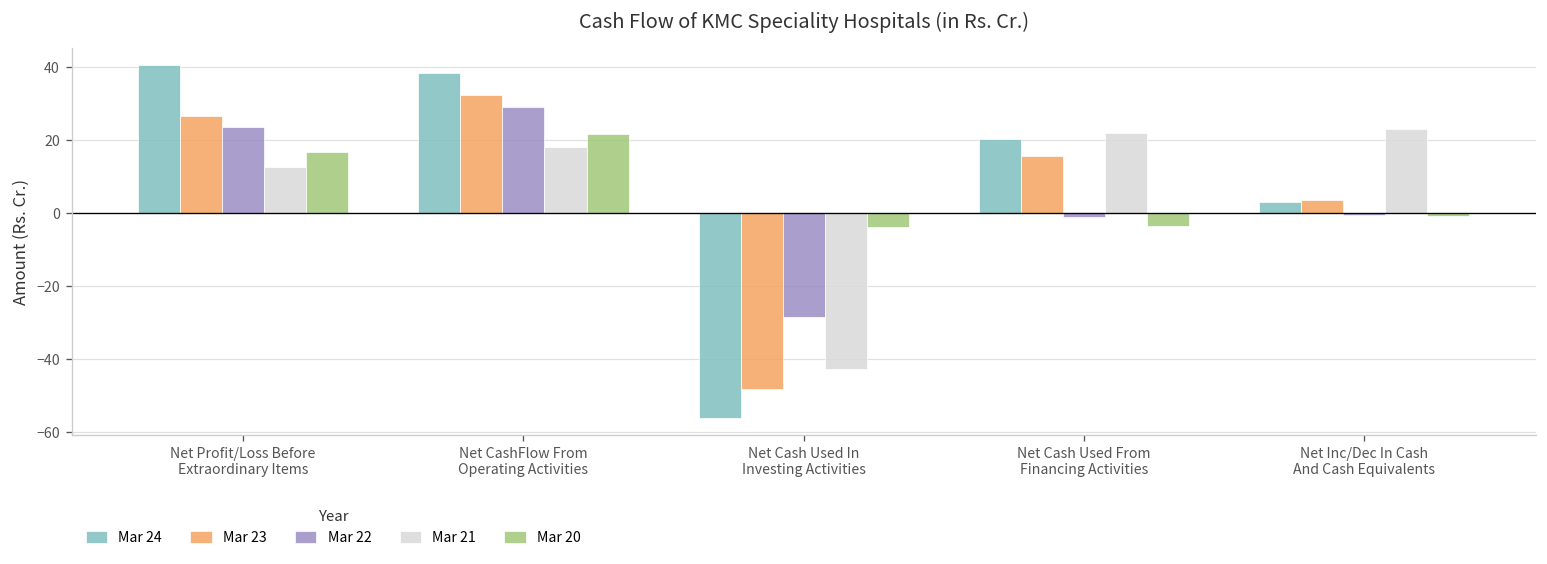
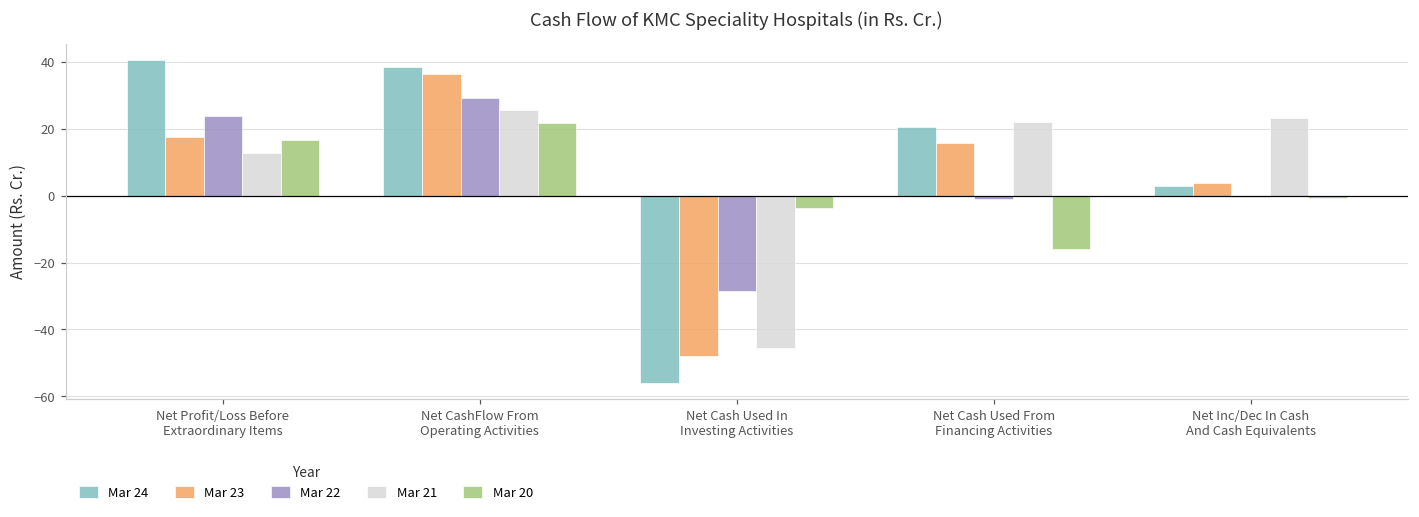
Mar 23, Net Profit/Loss Before Extraordinary Items: 27 -> 17
Mar 23, Net CashFlow From Operating Activities: 32 -> 36
Mar 21, Net CashFlow From Operating Activities: 18 -> 26
Mar 21, Net Cash Used In Investing Activities: -43 -> -46
Mar 20, Net Cash Used From Financing Activities: -4 -> -16
